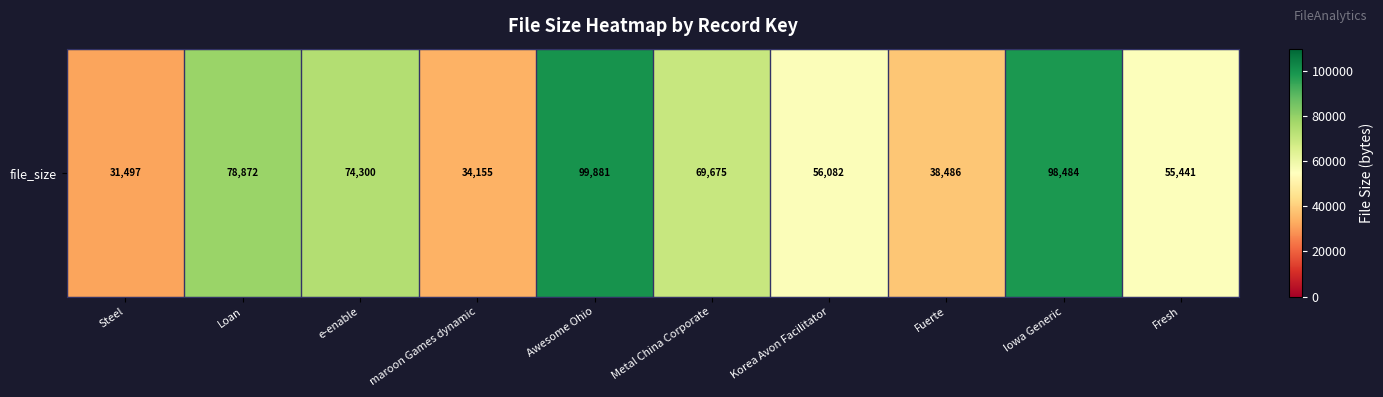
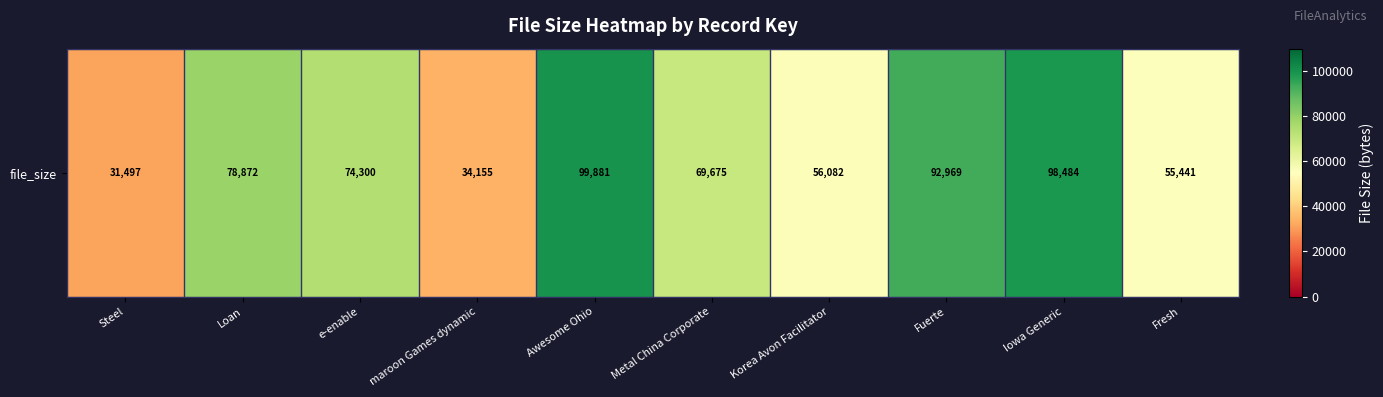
file_size, Fuerte: 38,486 -> 92,969
